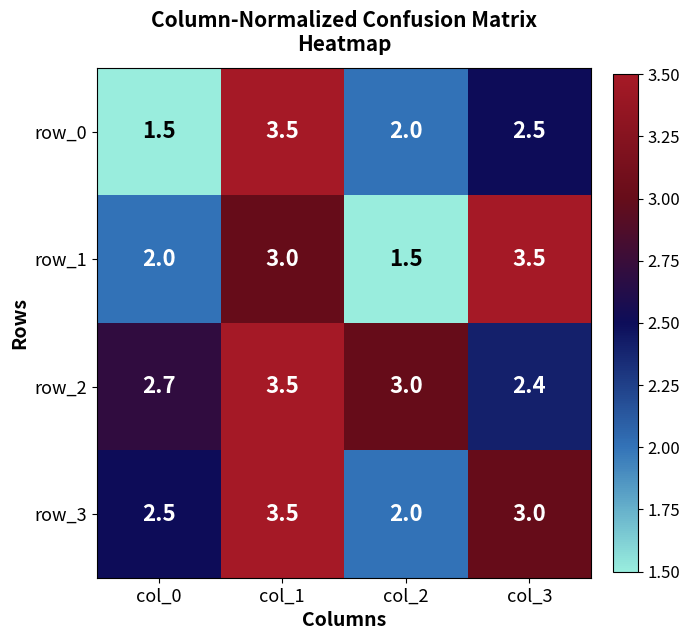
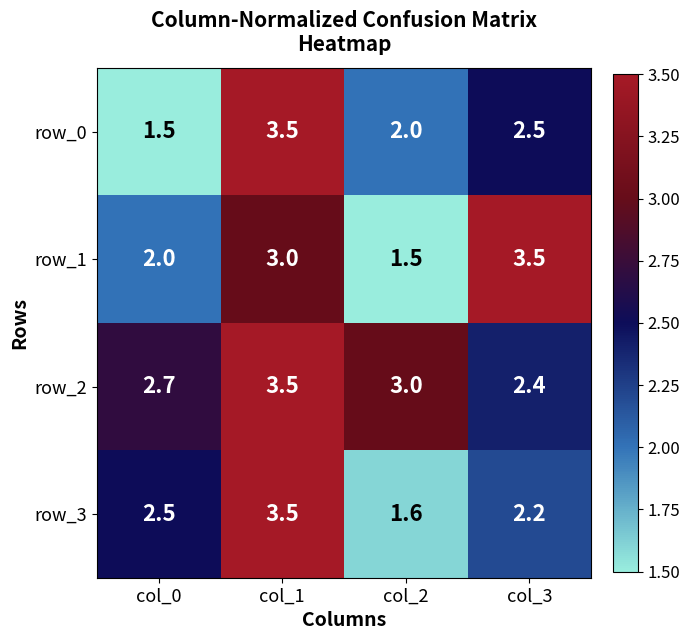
row_3, col_2: 2.0 -> 1.6
row_3, col_3: 3.0 -> 2.2
